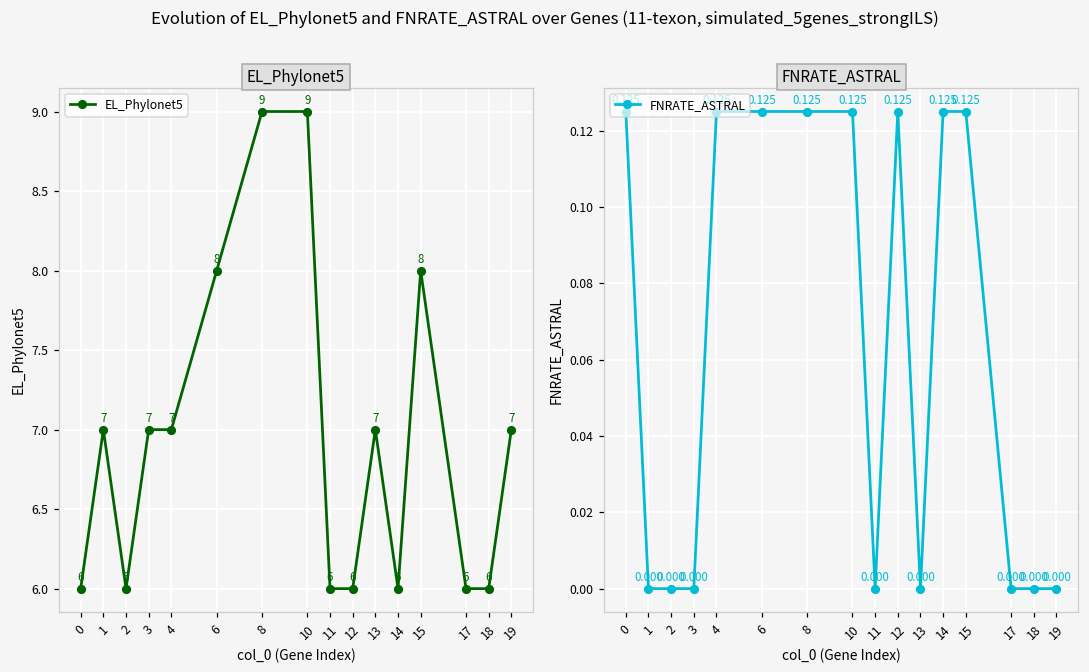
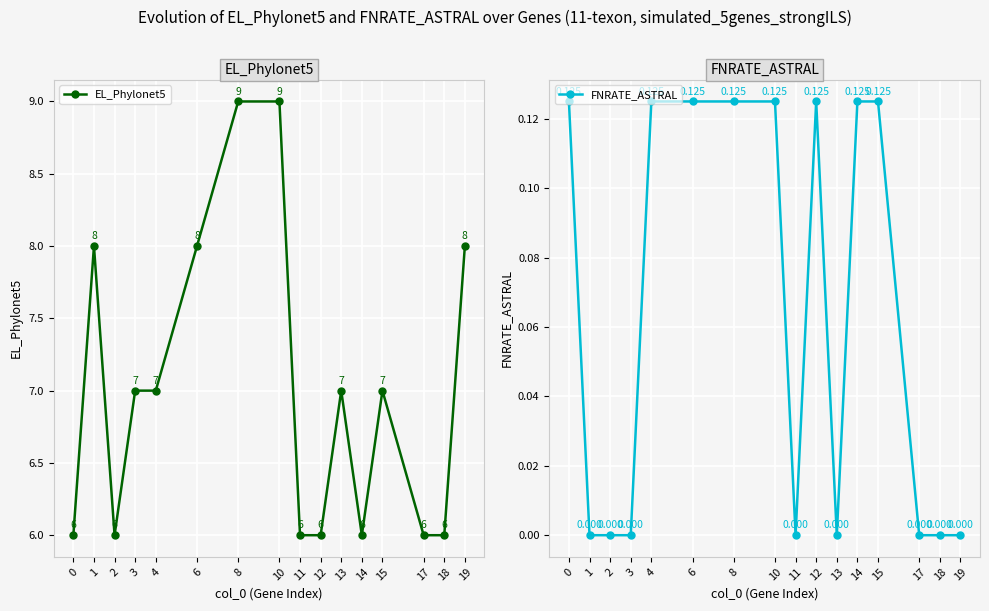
EL_Phylonet5, 1: 7 -> 8
EL_Phylonet5, 15: 8 -> 7
EL_Phylonet5, 19: 7 -> 8
